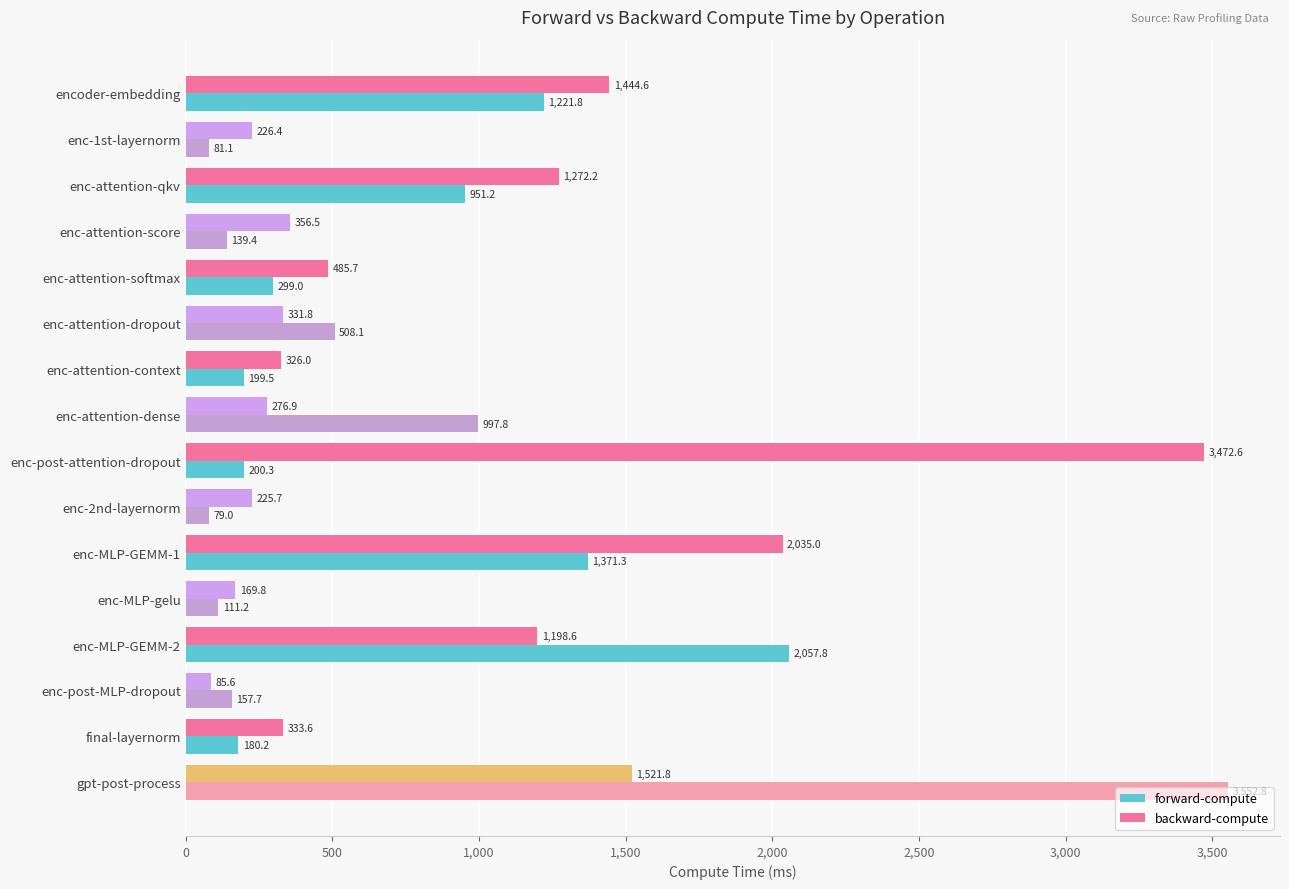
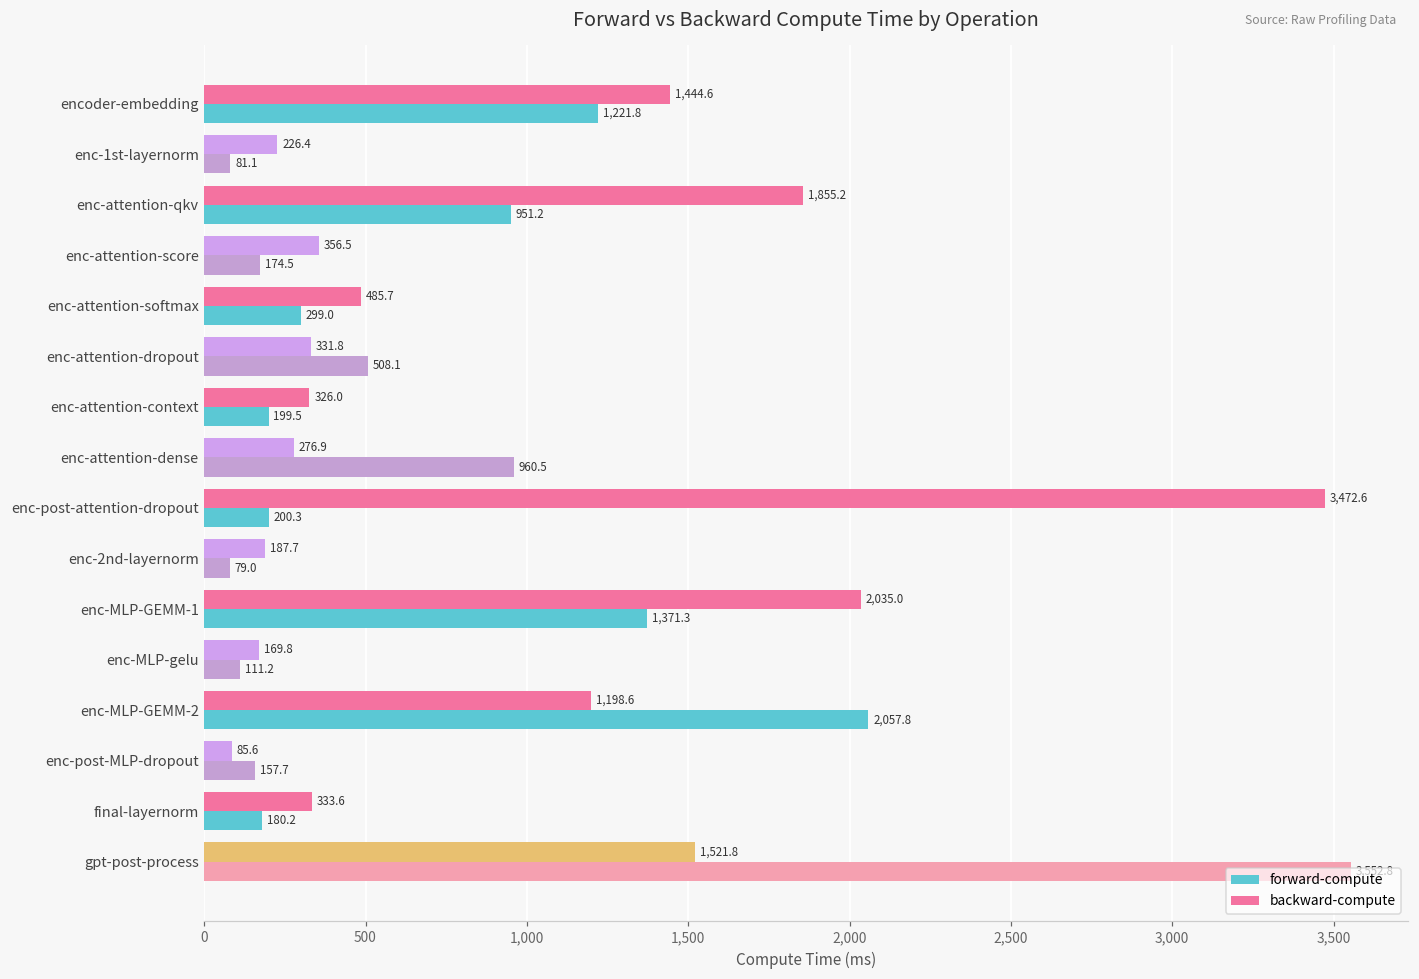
backward-compute, enc-attention-qkv: 1,272.2 -> 1,855.2
forward-compute, enc-attention-score: 139.4 -> 174.5
forward-compute, enc-attention-dense: 997.8 -> 960.5
backward-compute, enc-2nd-layernorm: 225.7 -> 187.7
